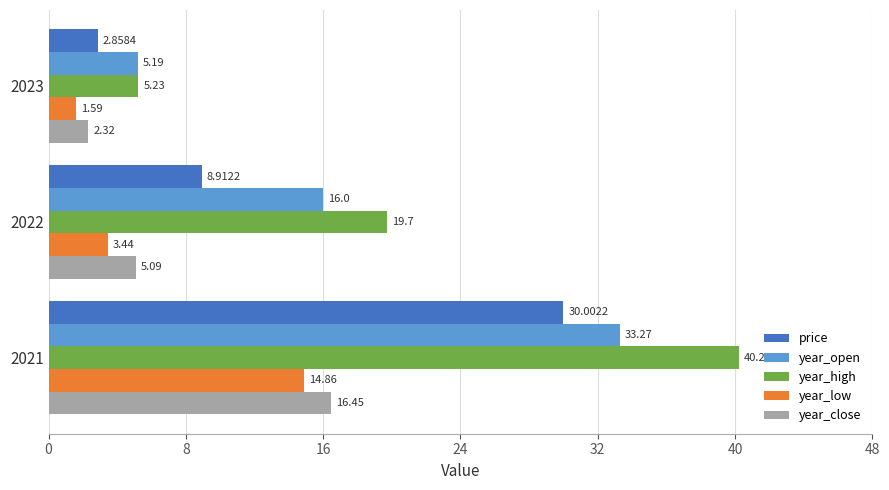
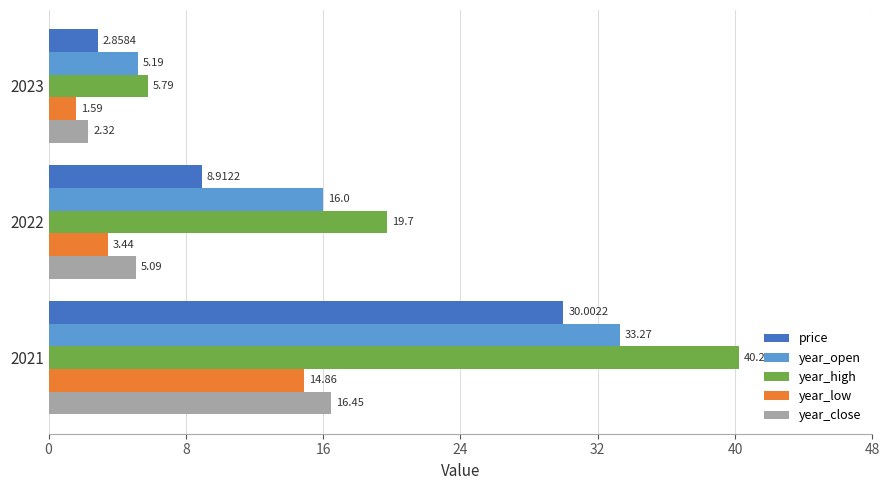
year_high, 2023: 5.23 -> 5.79
